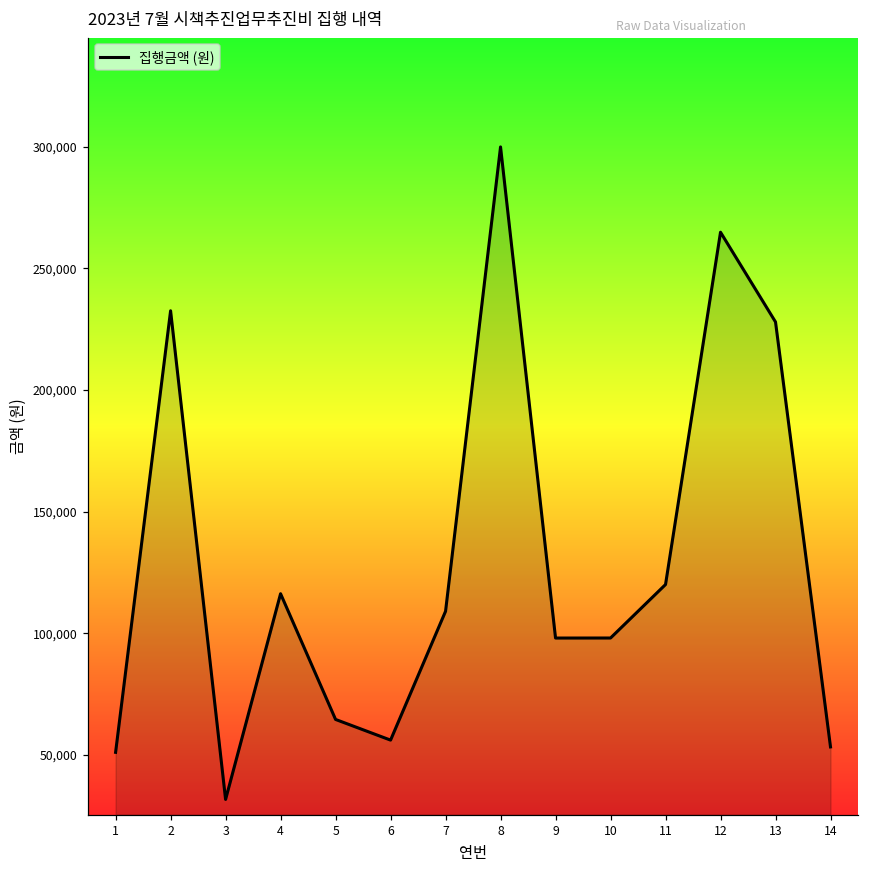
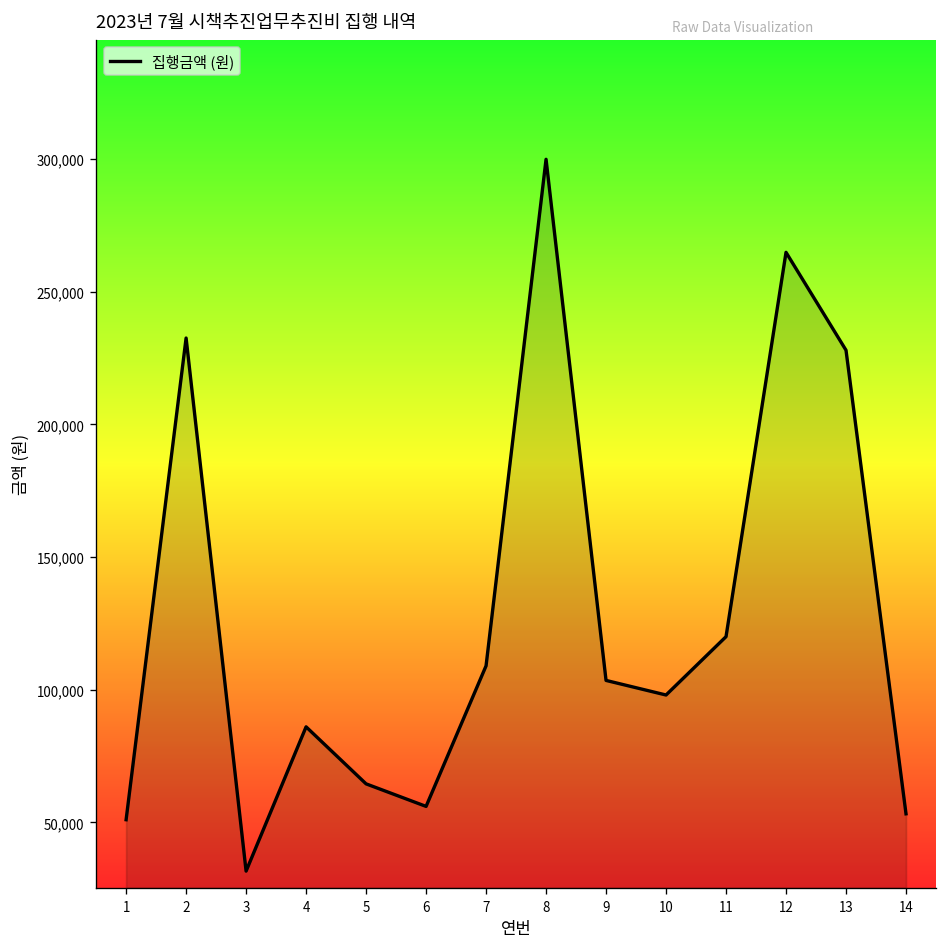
4: 116,000 -> 86,000
9: 98,000 -> 104,000
